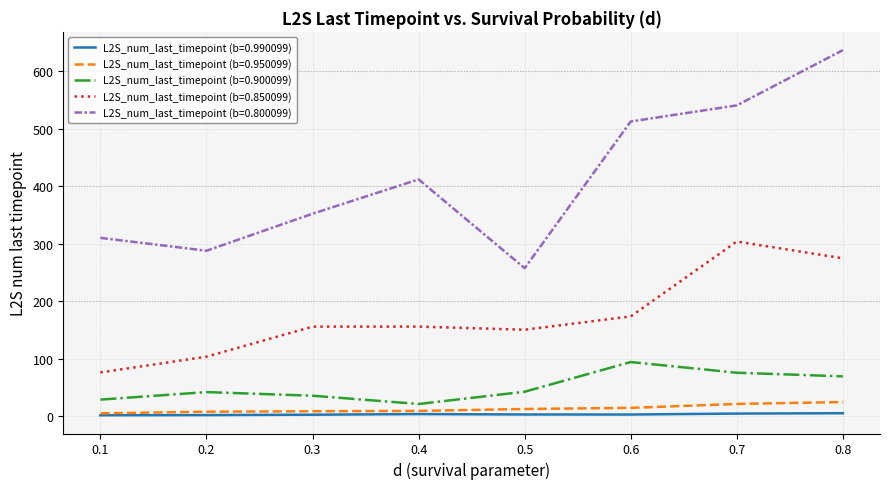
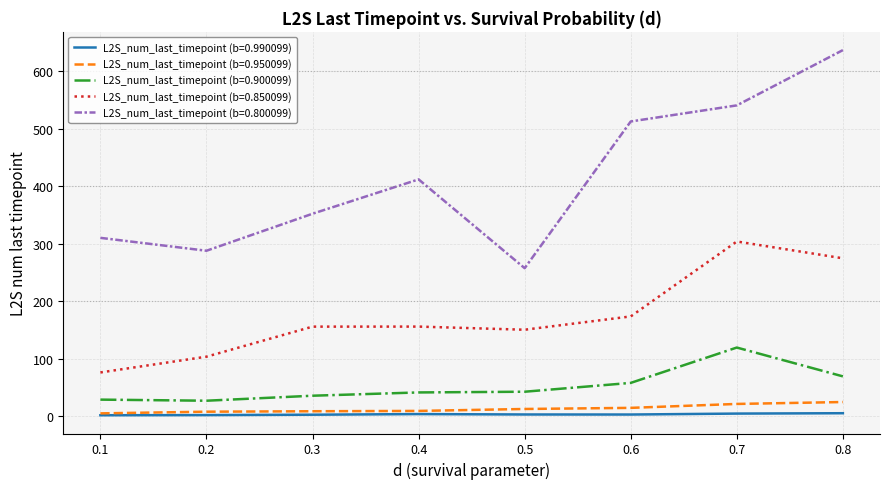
L2S_num_last_timepoint (b=0.900099), 0.2: 40 -> 30
L2S_num_last_timepoint (b=0.900099), 0.4: 20 -> 40
L2S_num_last_timepoint (b=0.900099), 0.6: 90 -> 60
L2S_num_last_timepoint (b=0.900099), 0.7: 80 -> 120
